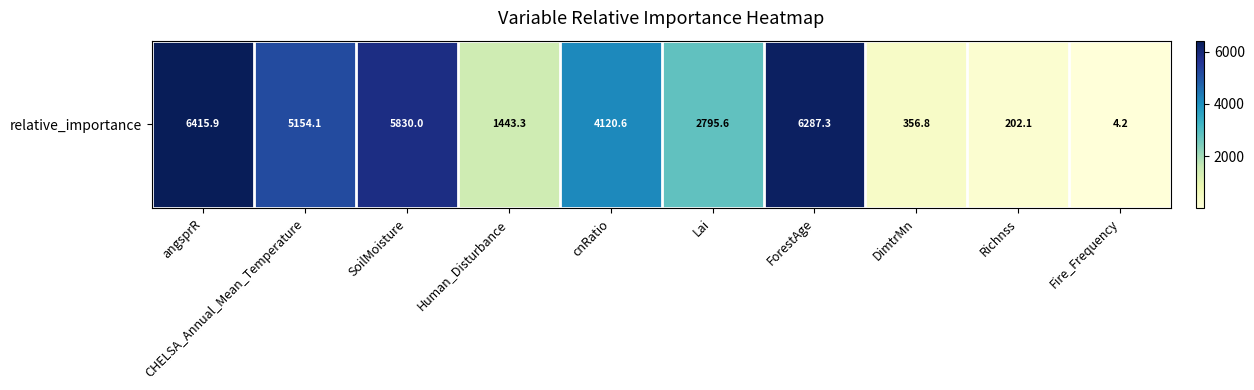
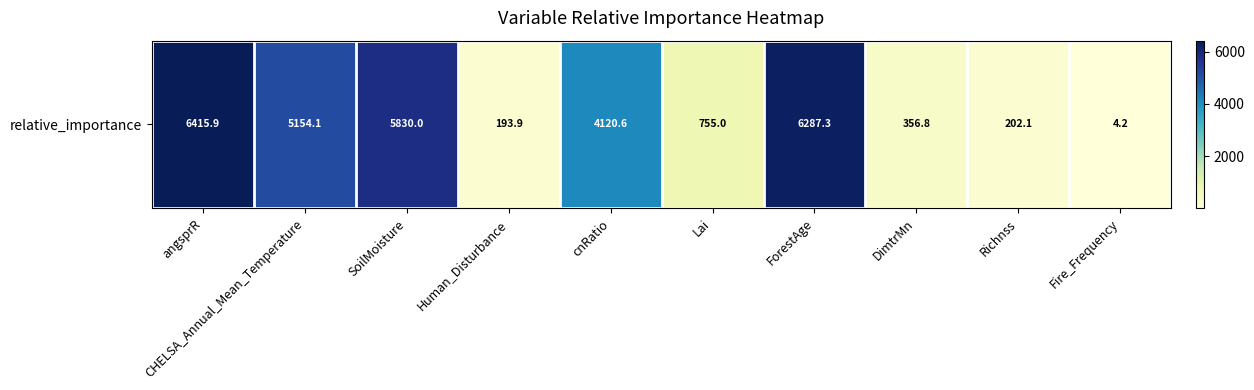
relative_importance, Human_Disturbance: 1443.3 -> 193.9
relative_importance, Lai: 2795.6 -> 755.0
